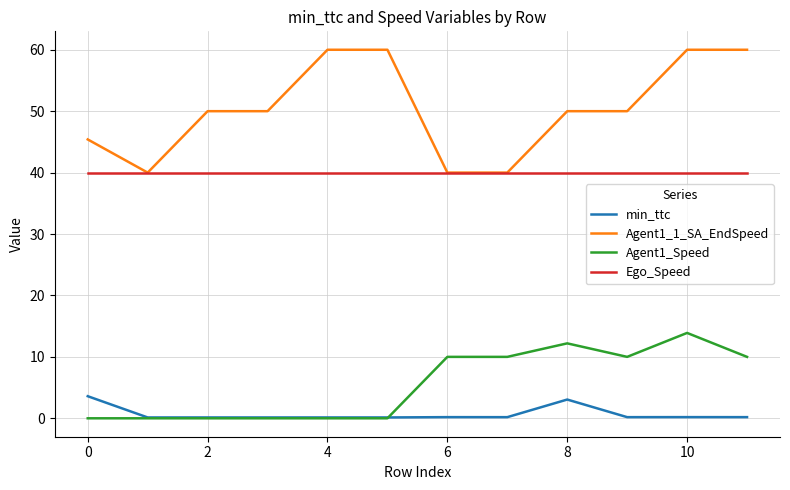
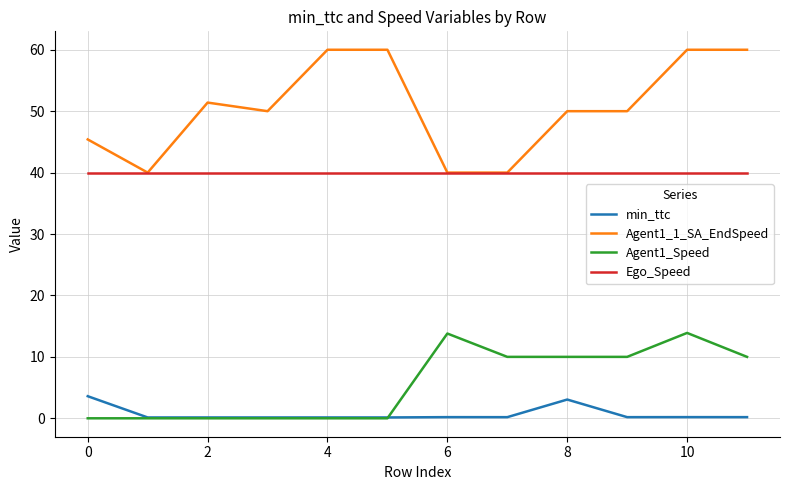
Agent1_1_SA_EndSpeed, 2: 50 -> 51
Agent1_Speed, 6: 10 -> 14
Agent1_Speed, 8: 12 -> 10
